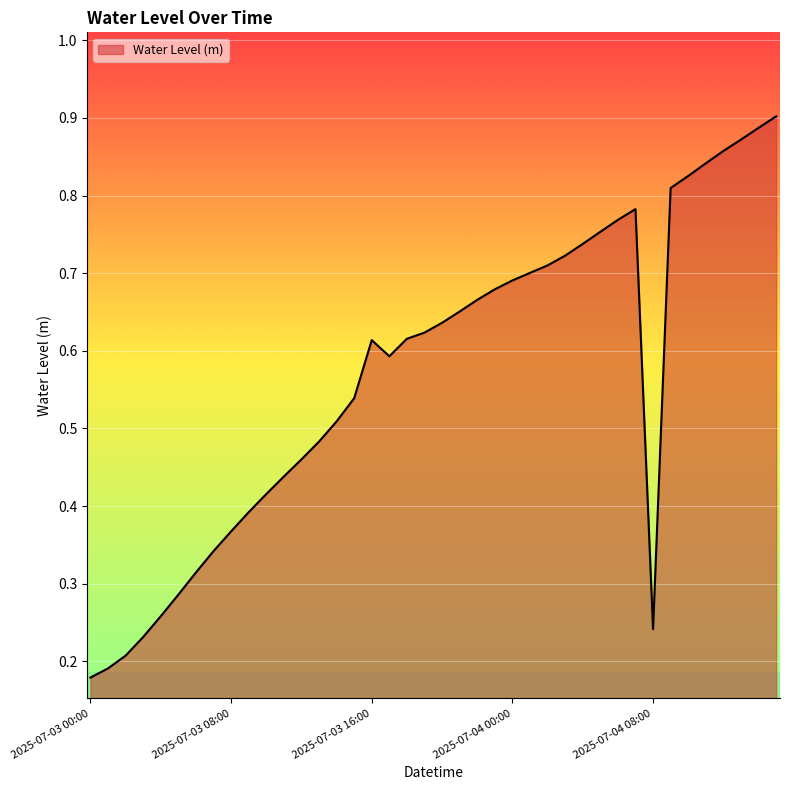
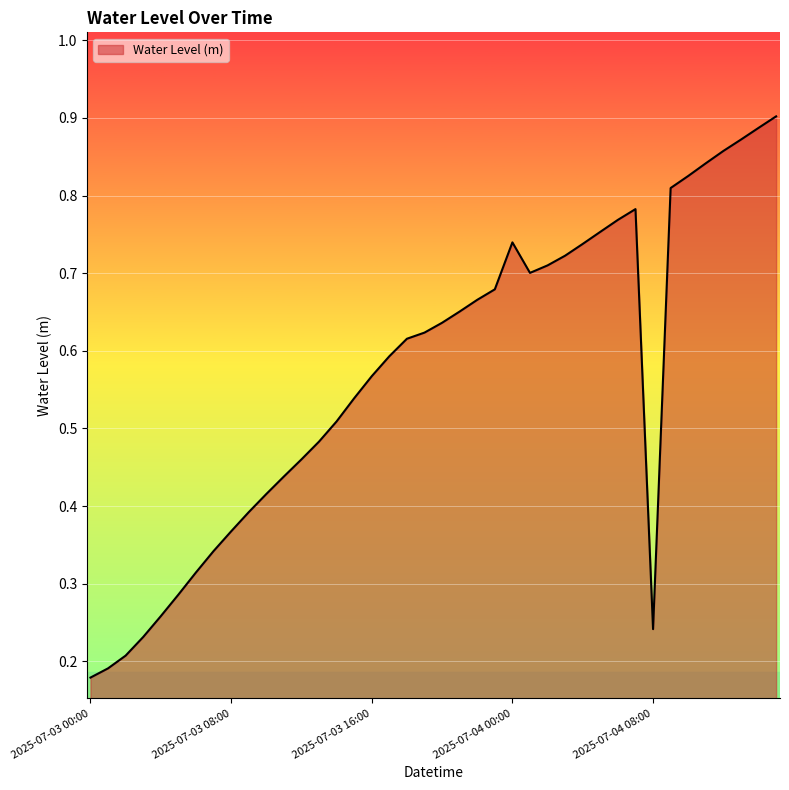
2025-07-03 16:00: 0.61 -> 0.57
2025-07-04 00:00: 0.69 -> 0.74
